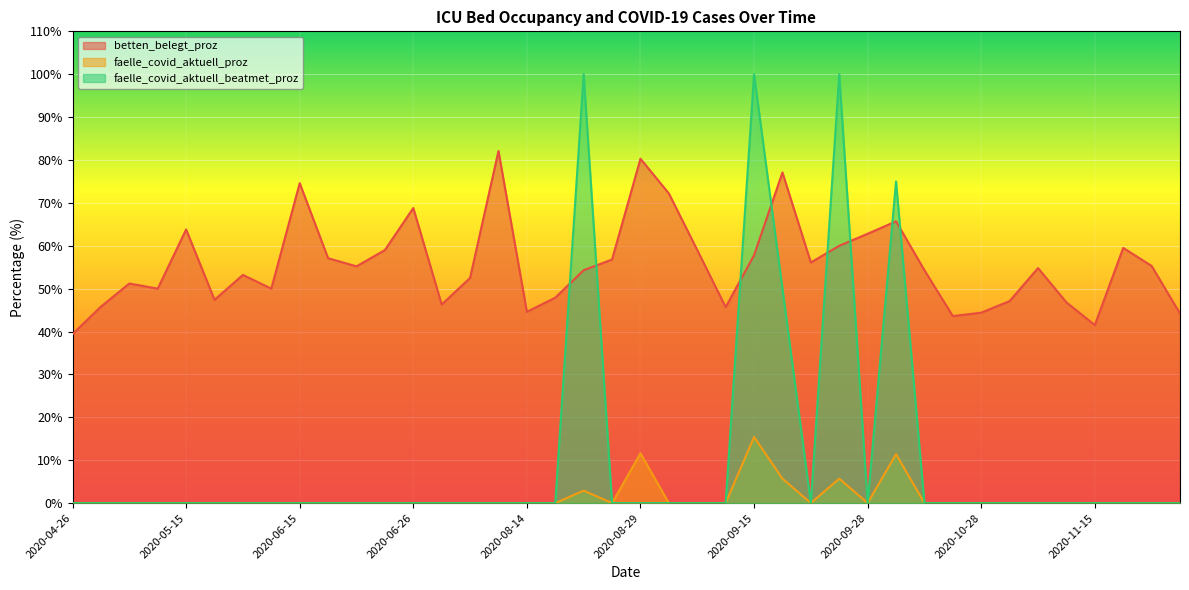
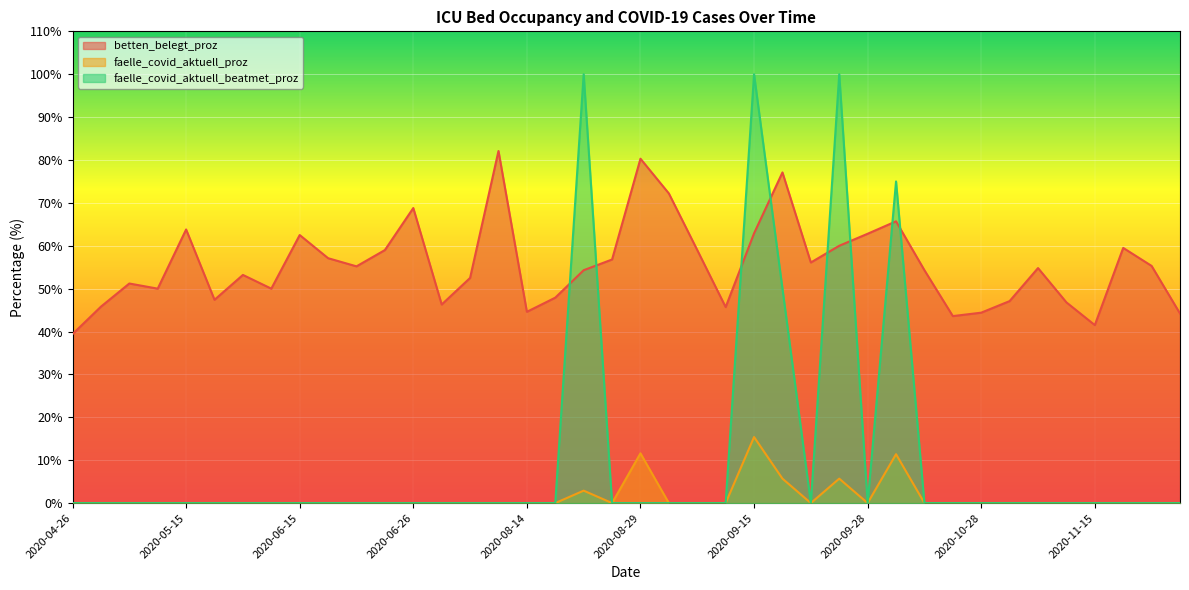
betten_belegt_proz, 2020-06-15: 75% -> 63%
betten_belegt_proz, 2020-09-15: 58% -> 63%
